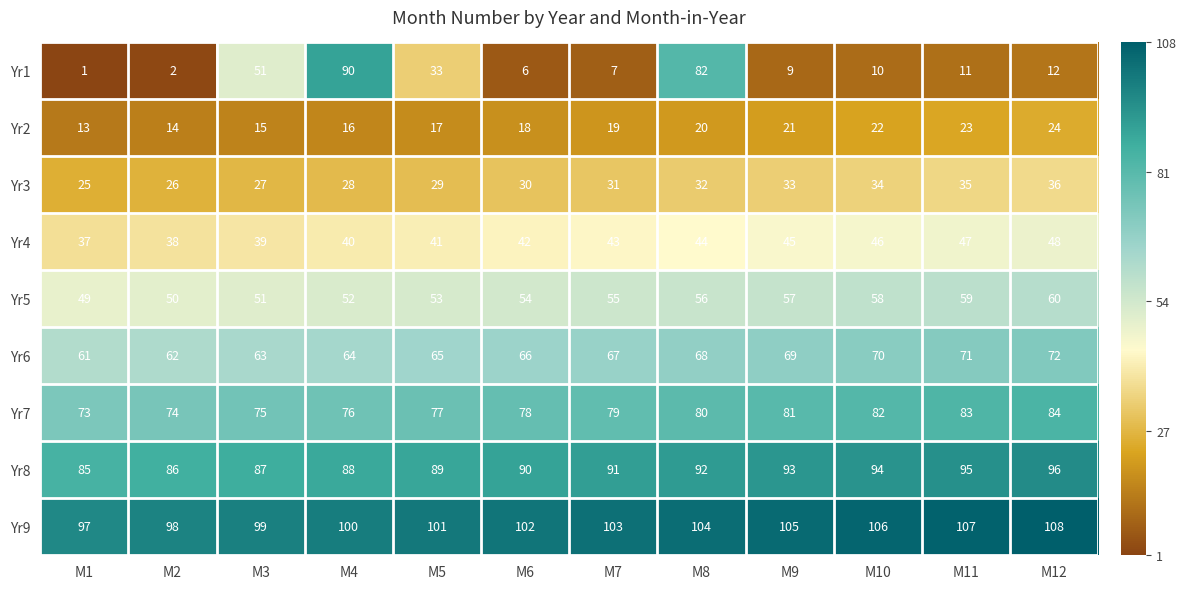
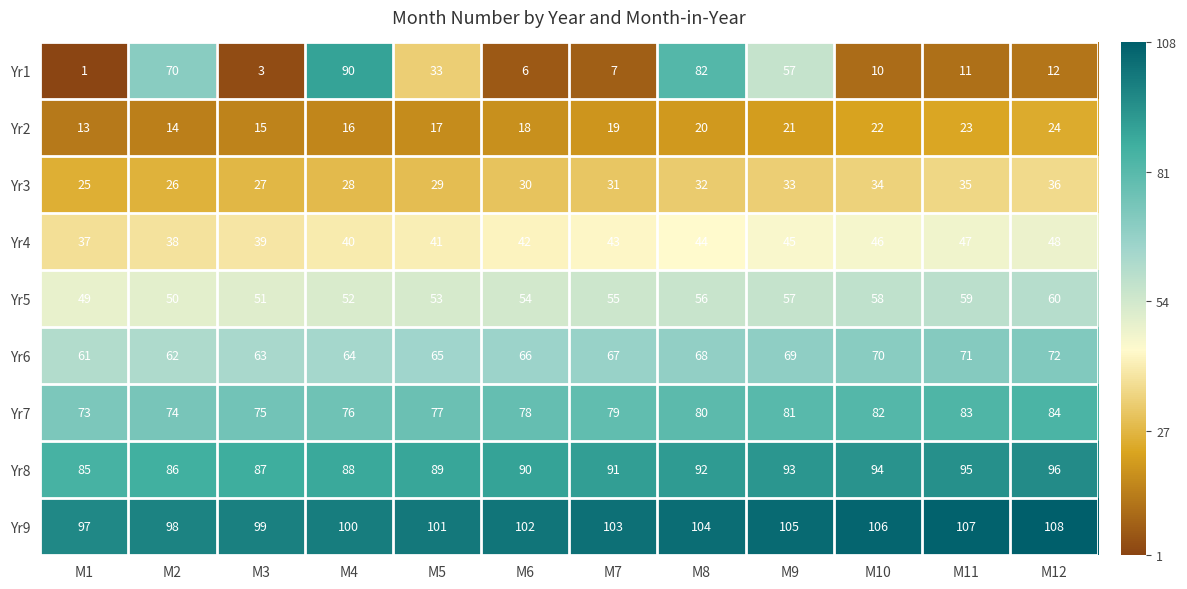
Yr1, M2: 2 -> 70
Yr1, M3: 51 -> 3
Yr1, M9: 9 -> 57
